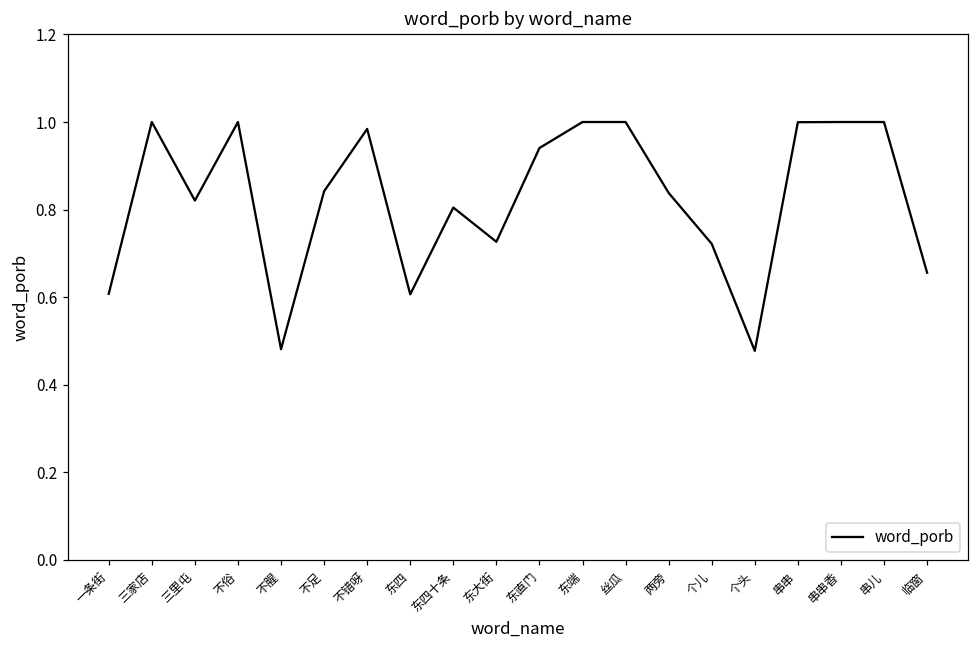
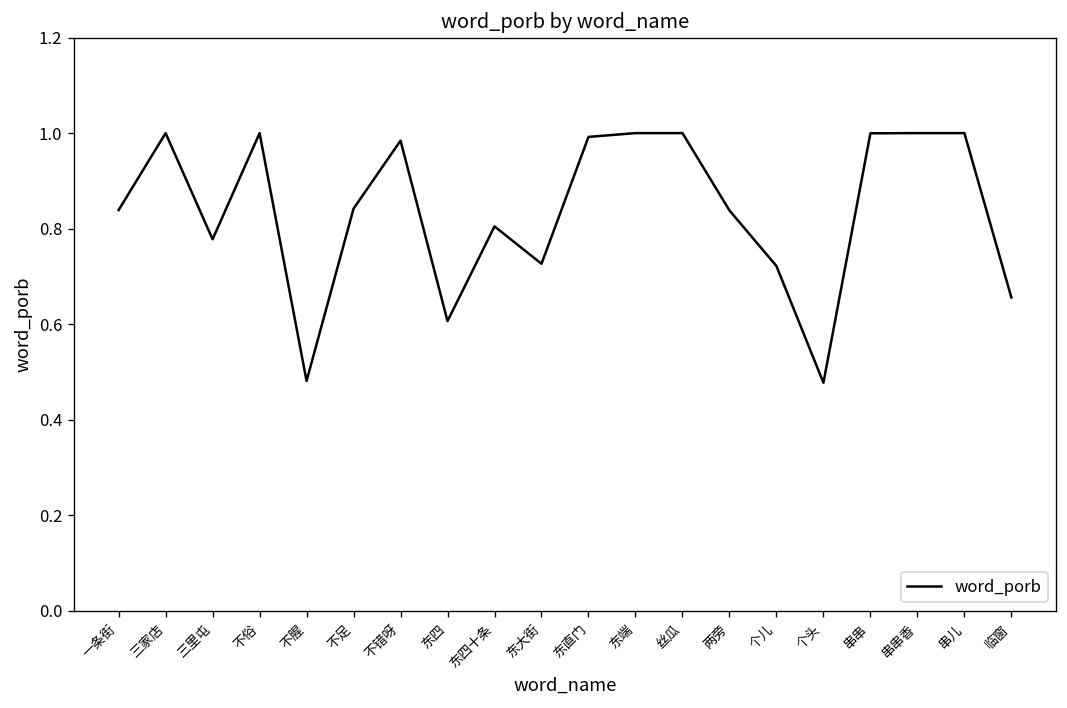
一条街: 0.61 -> 0.84
三里屯: 0.82 -> 0.78
东直门: 0.94 -> 0.99
